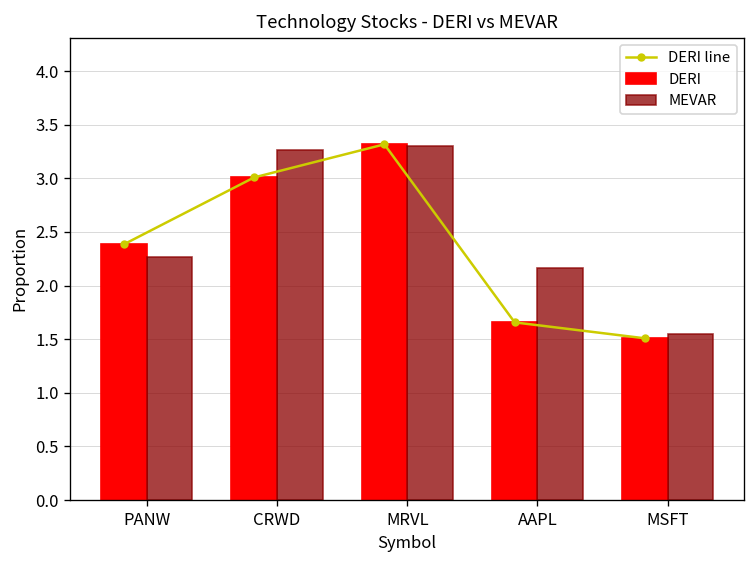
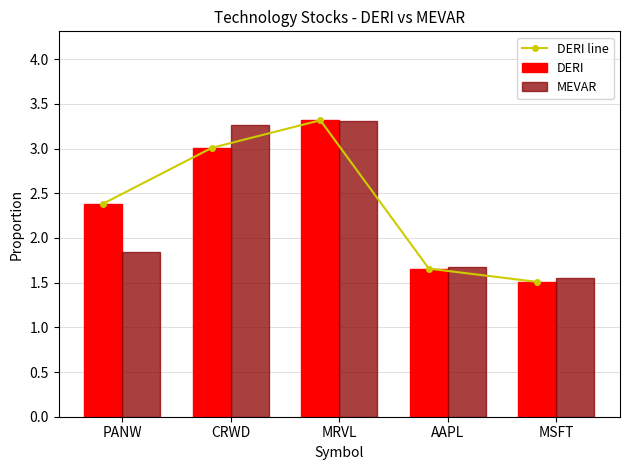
MEVAR, PANW: 2.3 -> 1.8
MEVAR, AAPL: 2.2 -> 1.7
